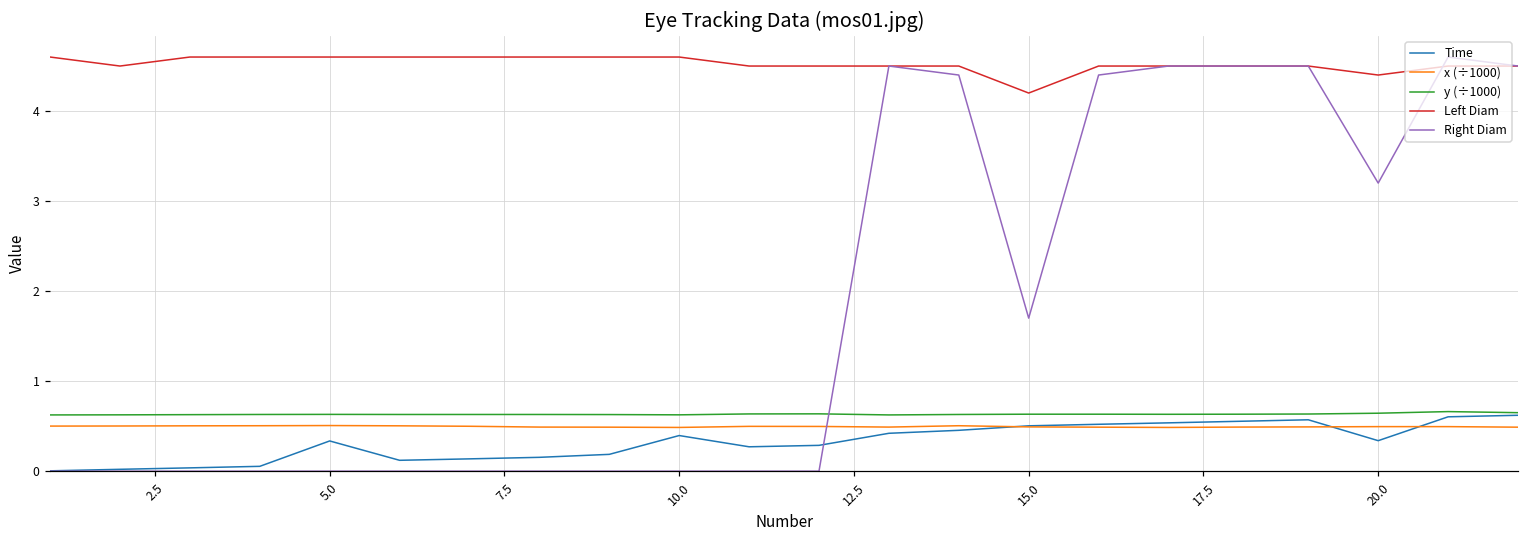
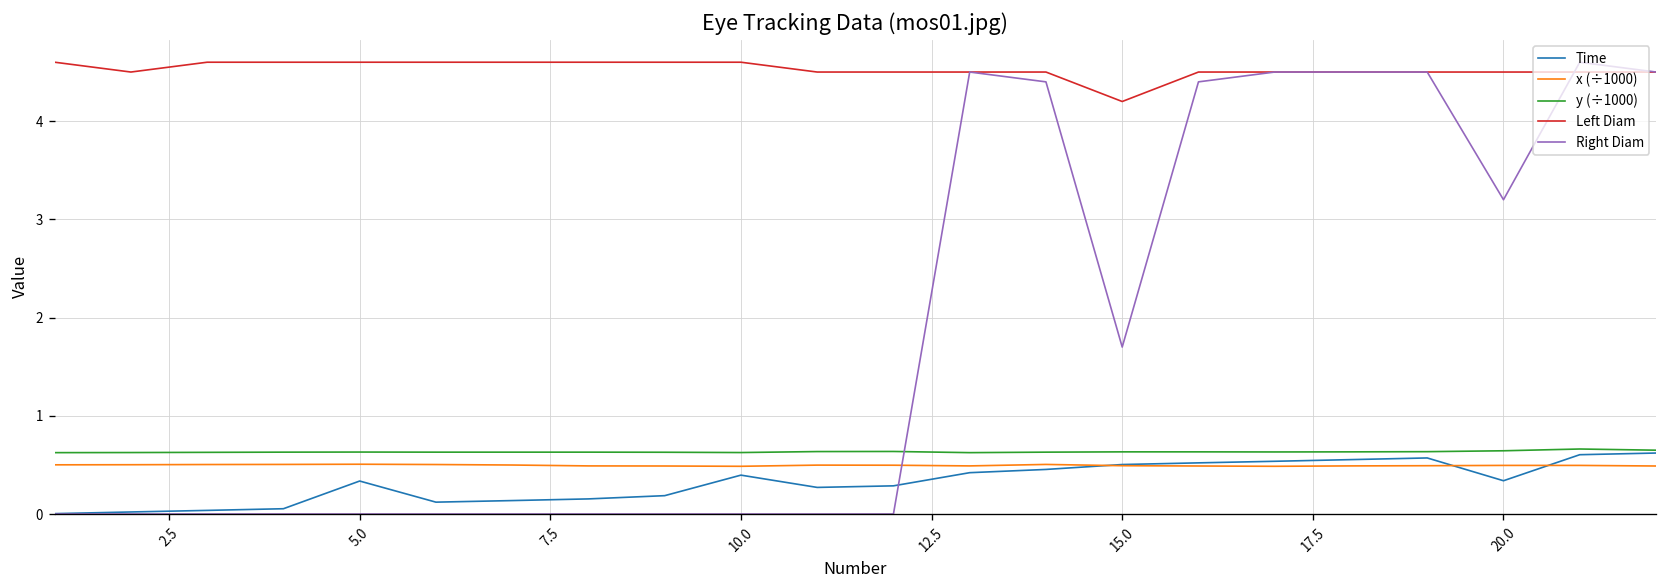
Left Diam, 20.0: 4.4 -> 4.5
